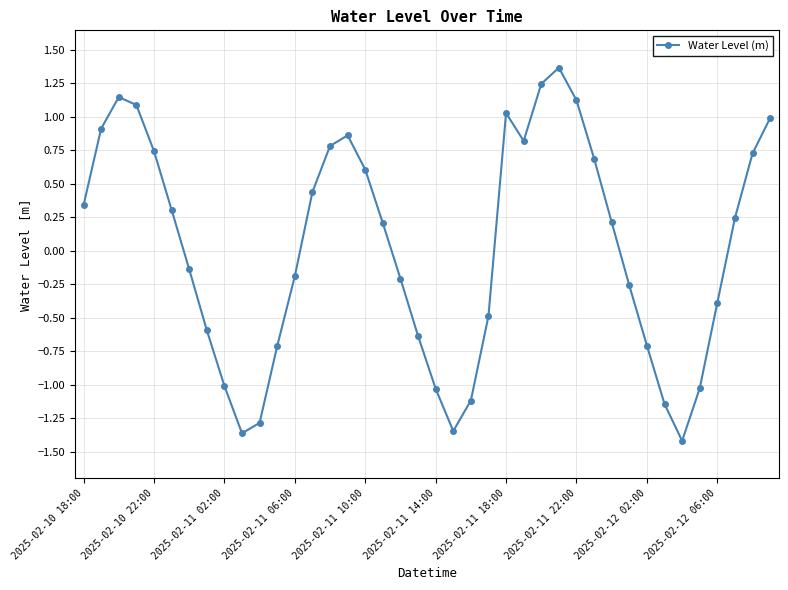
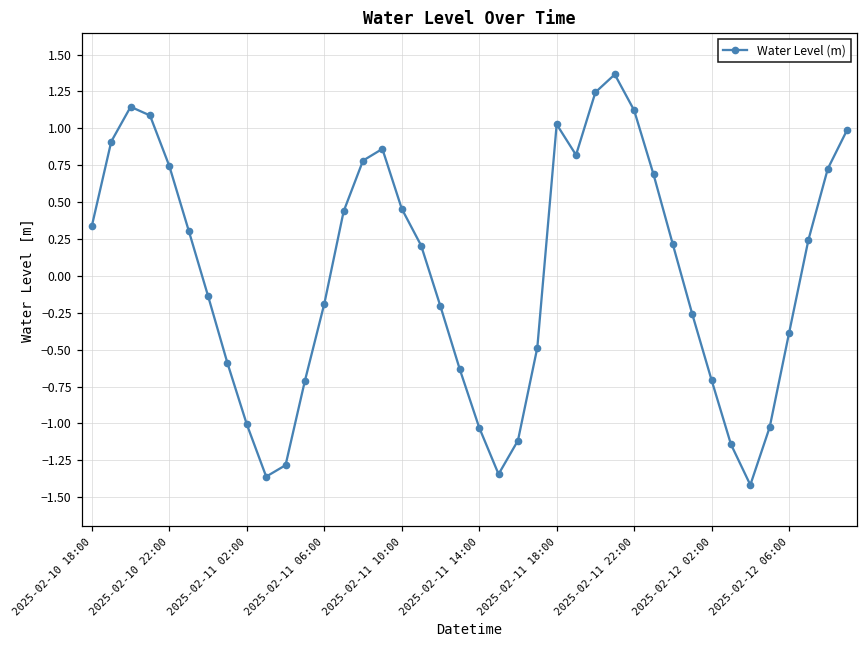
2025-02-11 10:00: 0.61 -> 0.45
